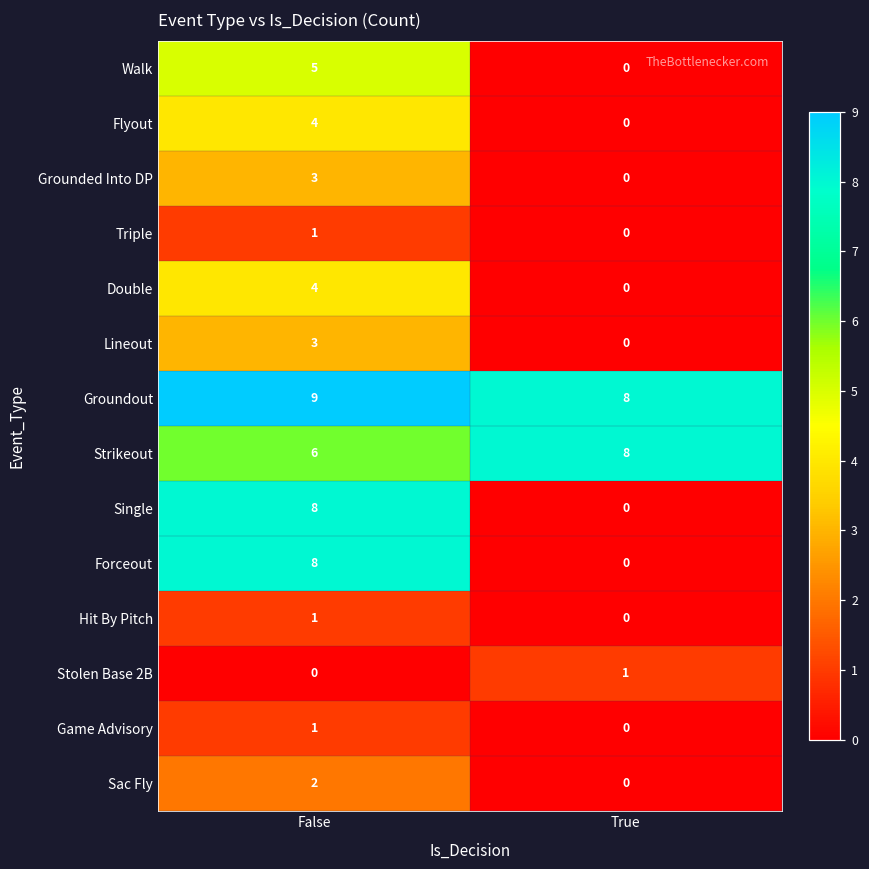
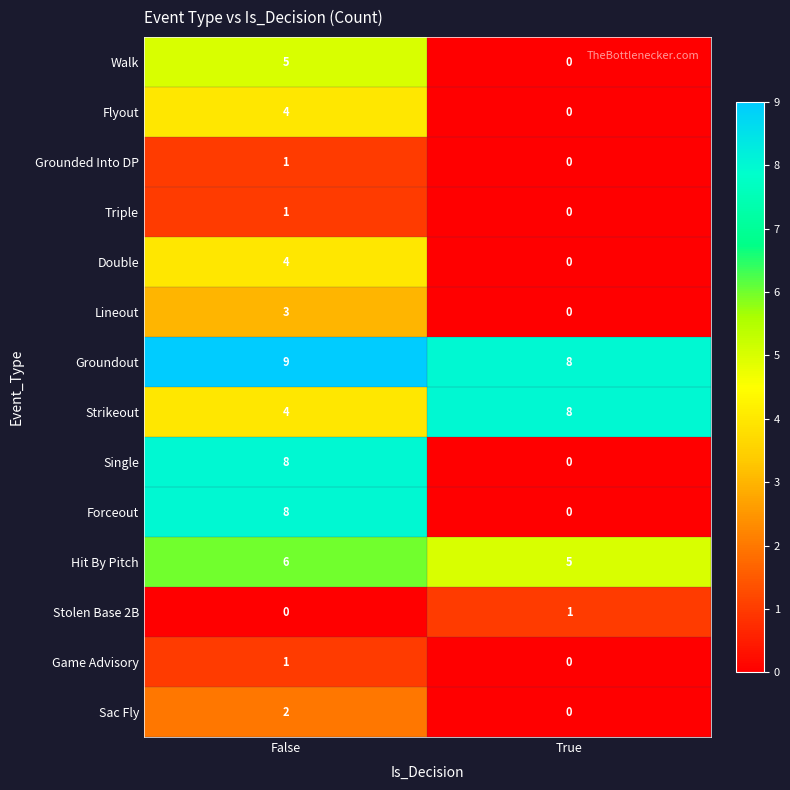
Grounded Into DP, False: 3 -> 1
Strikeout, False: 6 -> 4
Hit By Pitch, False: 1 -> 6
Hit By Pitch, True: 0 -> 5
